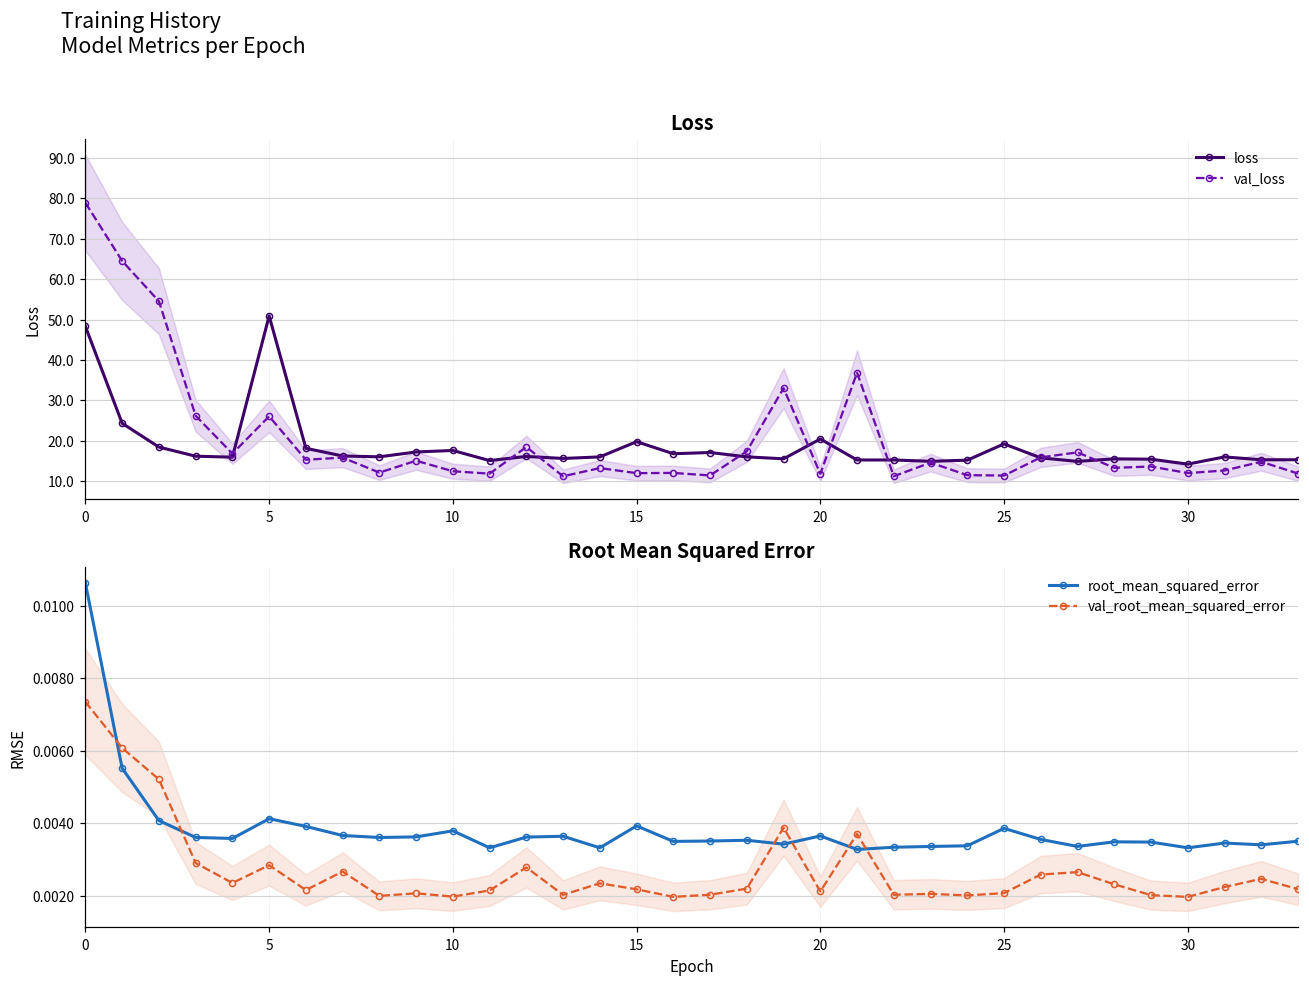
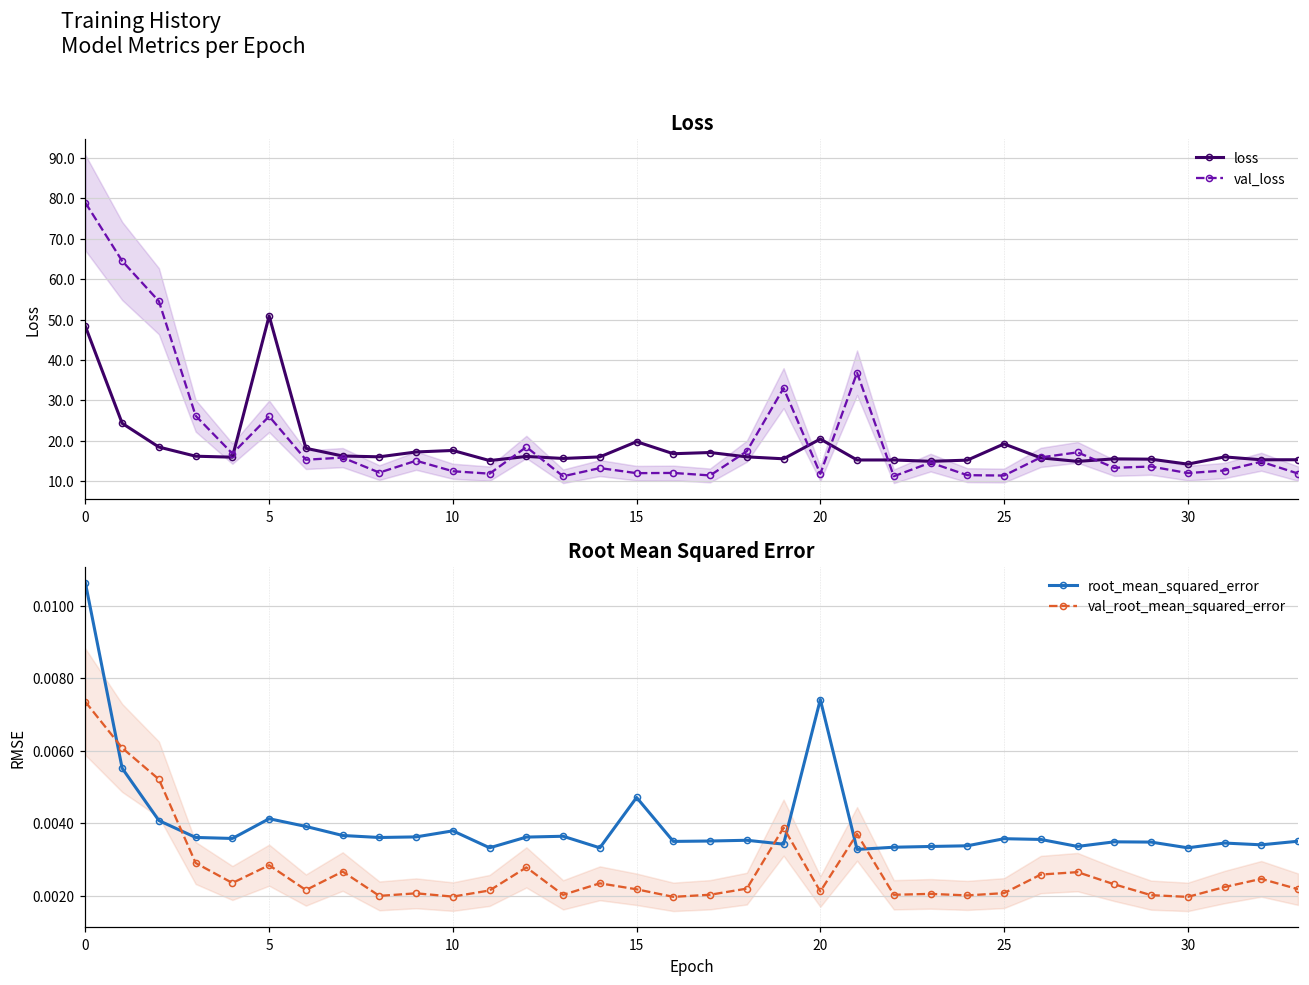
Root Mean Squared Error, root_mean_squared_error, 15: 0.0039 -> 0.0047
Root Mean Squared Error, root_mean_squared_error, 20: 0.0036 -> 0.0074
Root Mean Squared Error, root_mean_squared_error, 25: 0.0039 -> 0.0036
